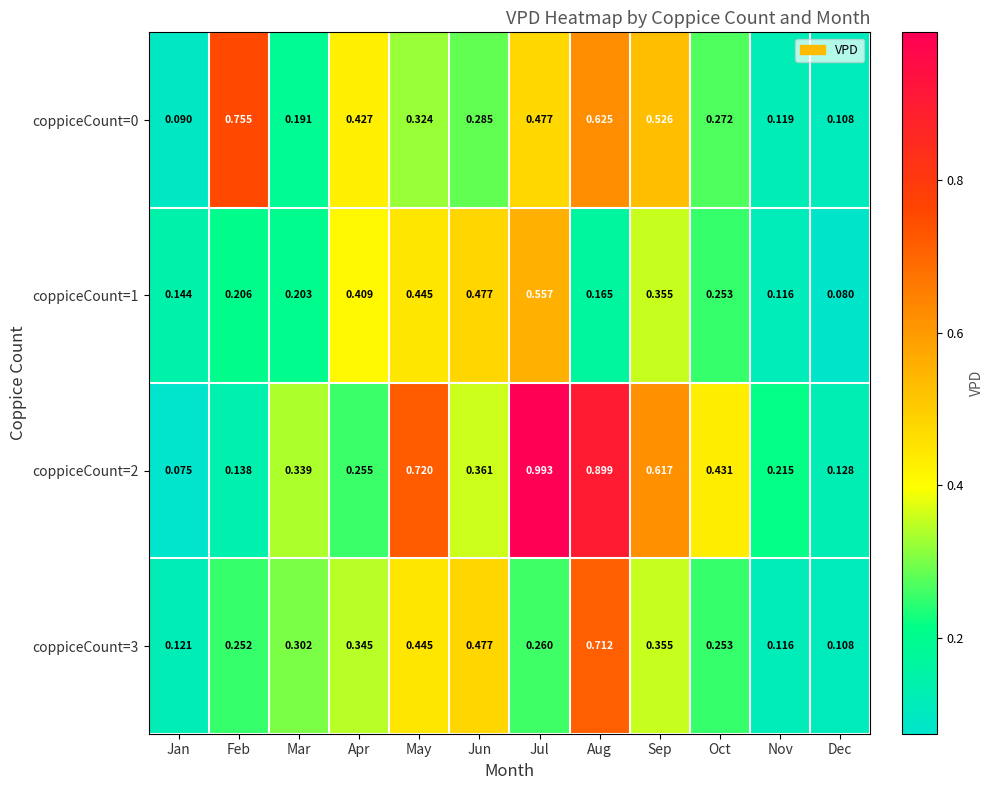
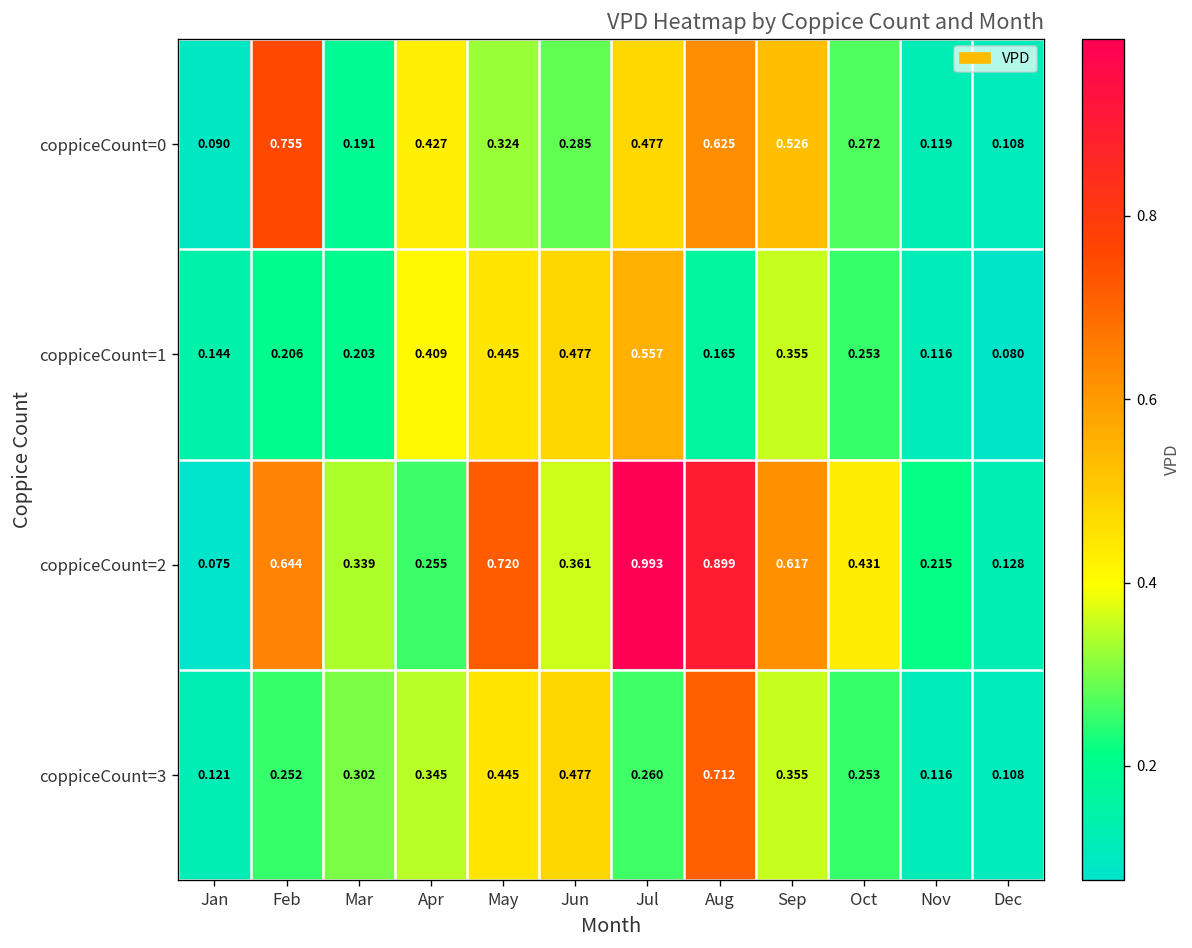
coppiceCount=2, Feb: 0.138 -> 0.644
